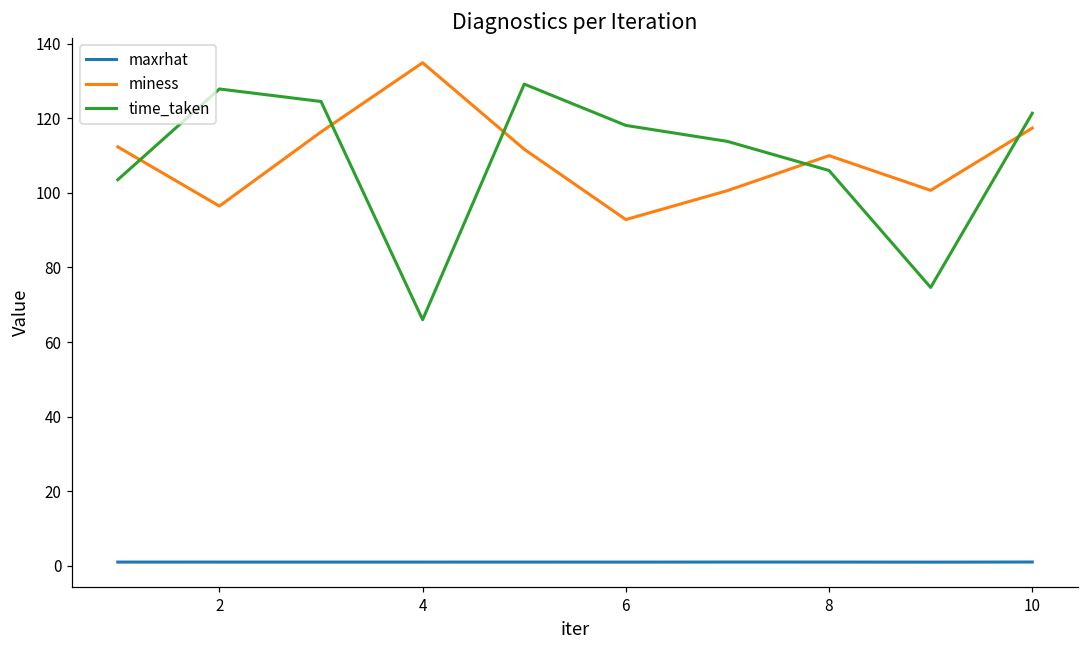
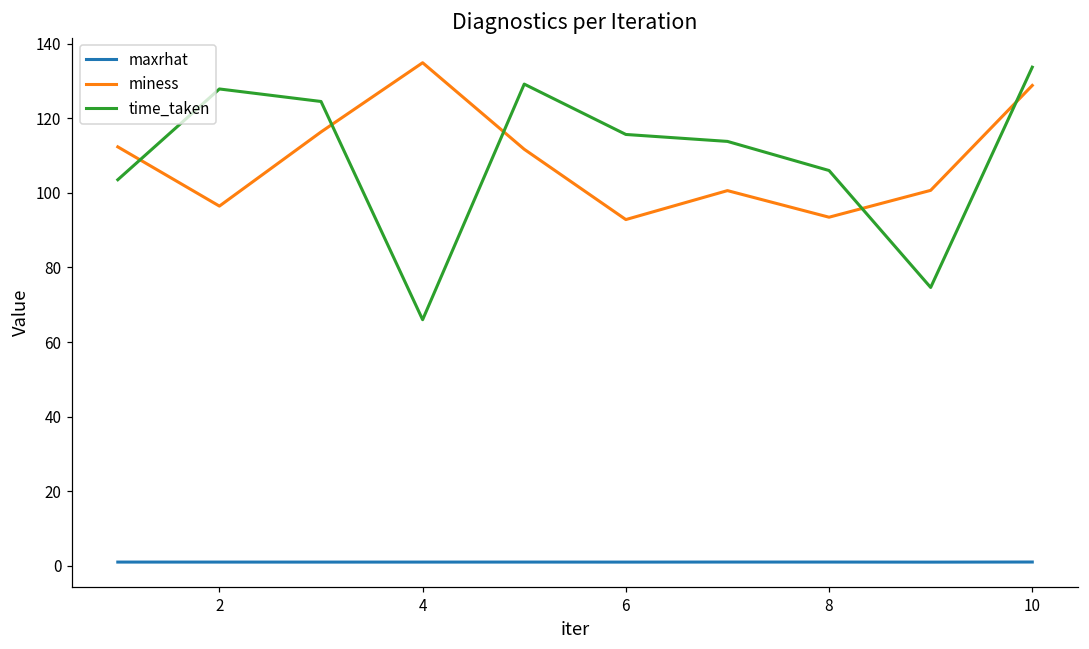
time_taken, 6: 118 -> 116
miness, 8: 110 -> 93
miness, 10: 117 -> 129
time_taken, 10: 121 -> 134
